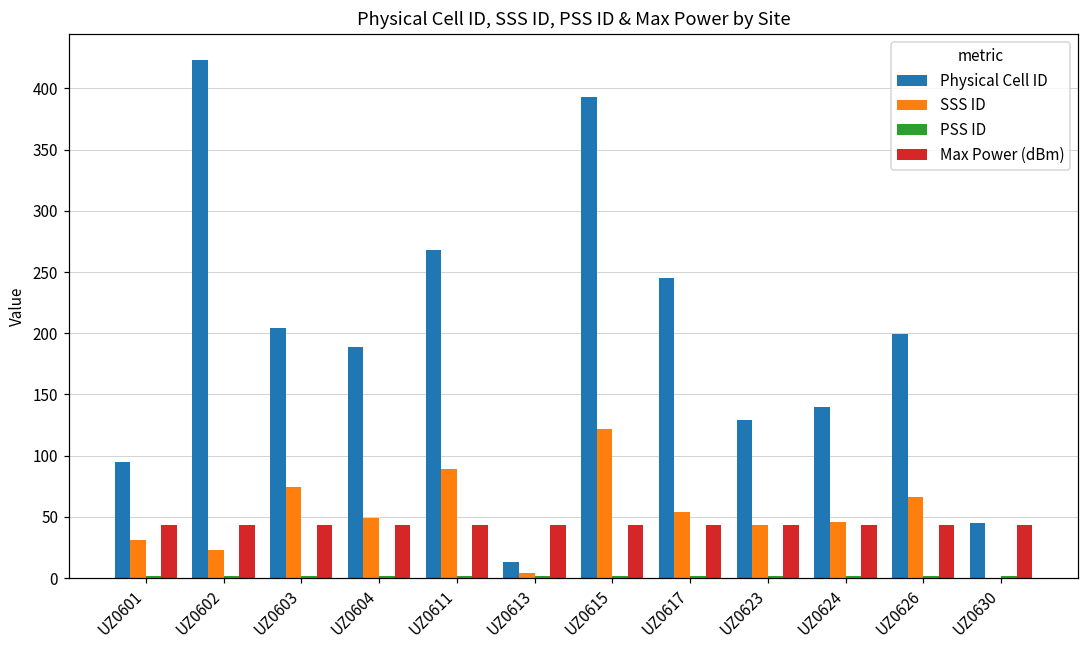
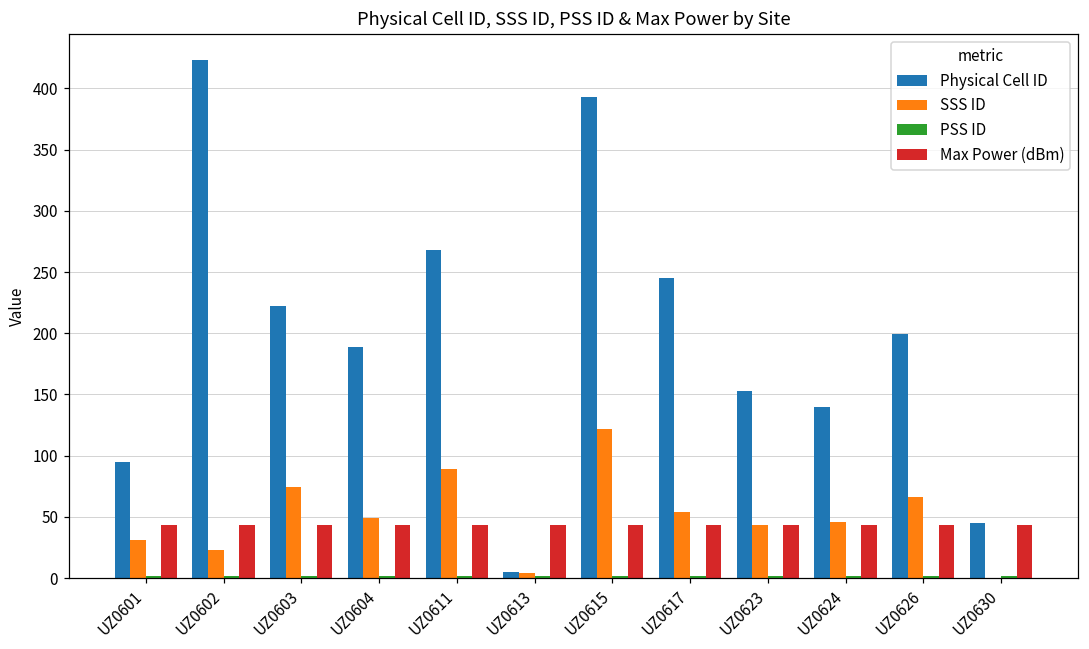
Physical Cell ID, UZ0603: 204 -> 222
Physical Cell ID, UZ0613: 13 -> 5
Physical Cell ID, UZ0623: 129 -> 153
